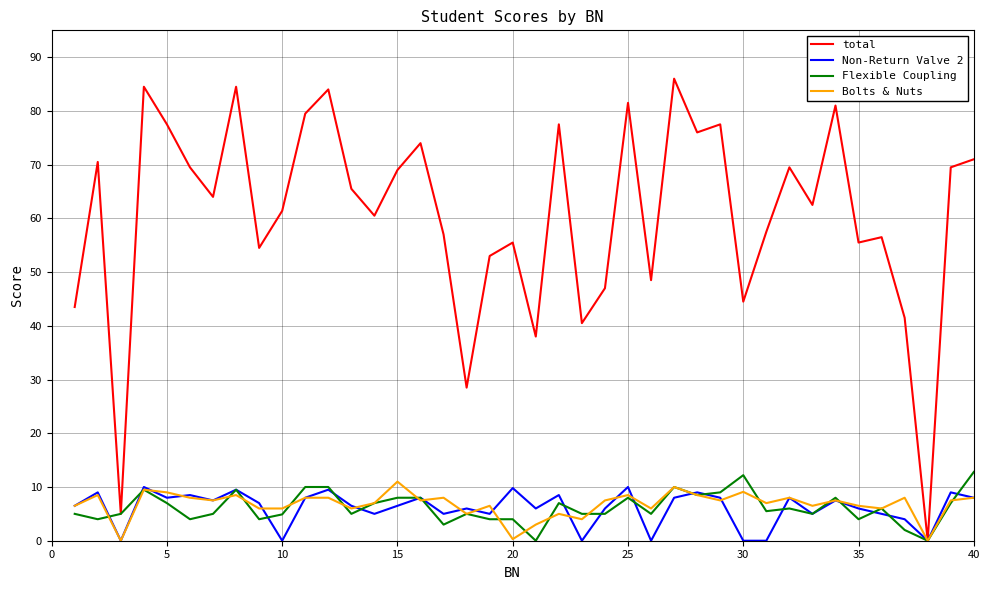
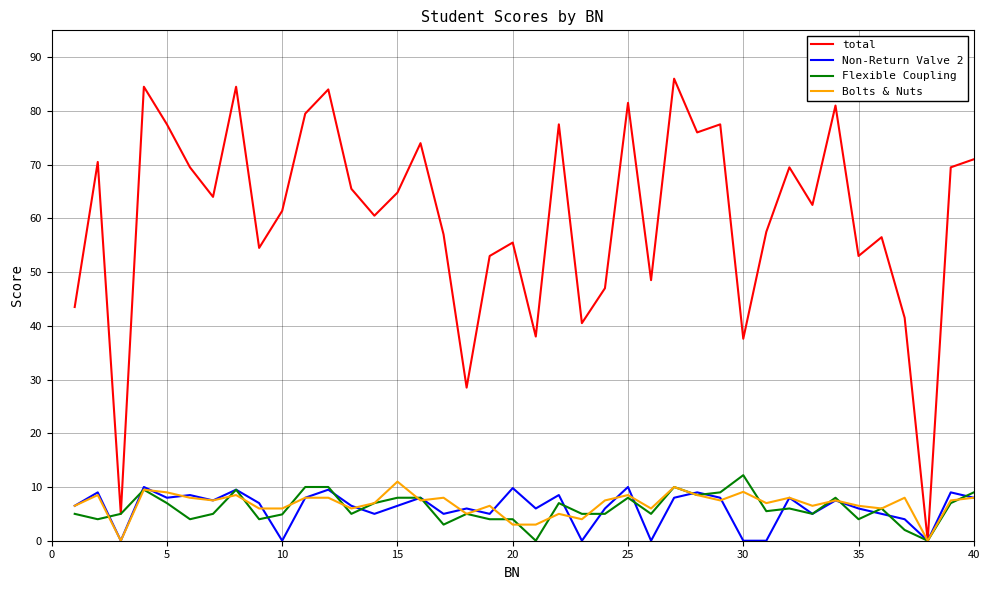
total, 15: 69 -> 65
Bolts & Nuts, 20: 0 -> 3
total, 30: 45 -> 38
total, 35: 56 -> 53
Flexible Coupling, 40: 13 -> 9
